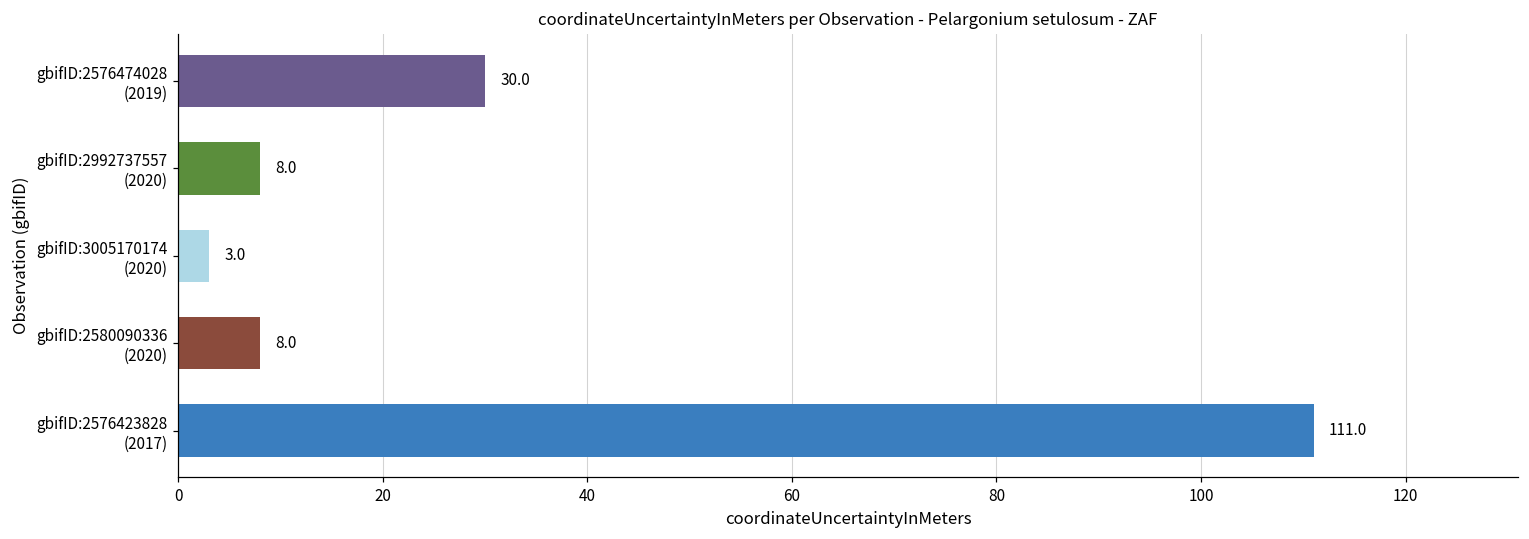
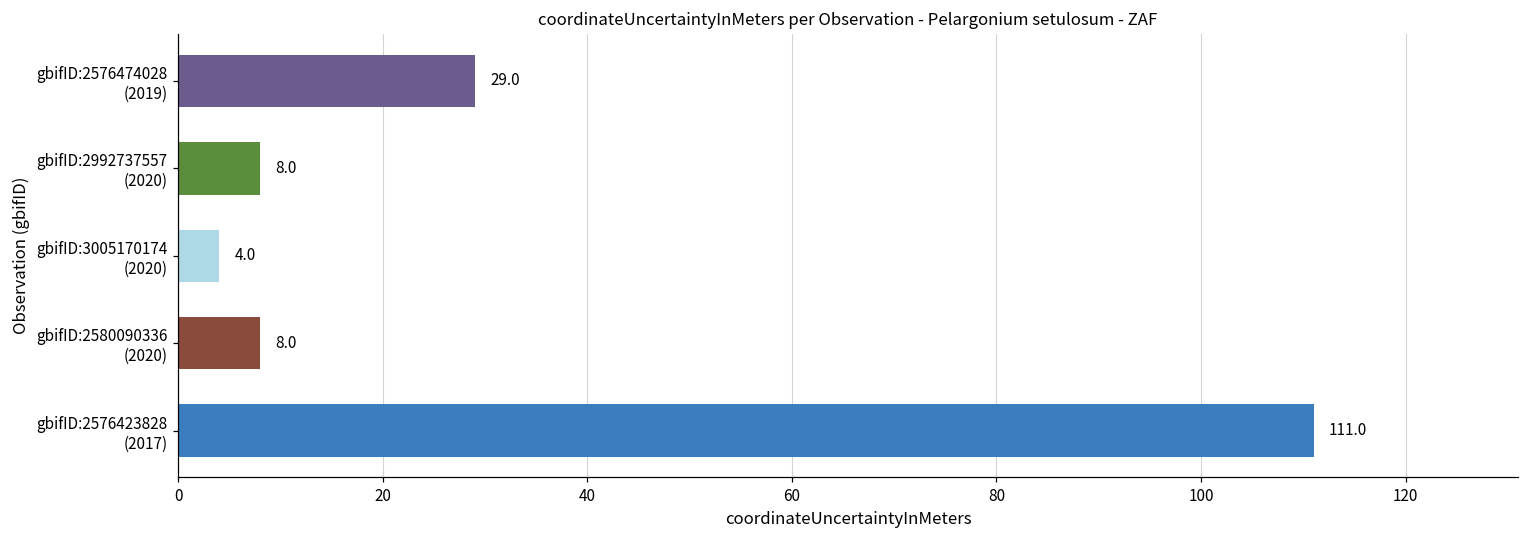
gbifID:2576474028 (2019): 30.0 -> 29.0
gbifID:3005170174 (2020): 3.0 -> 4.0
